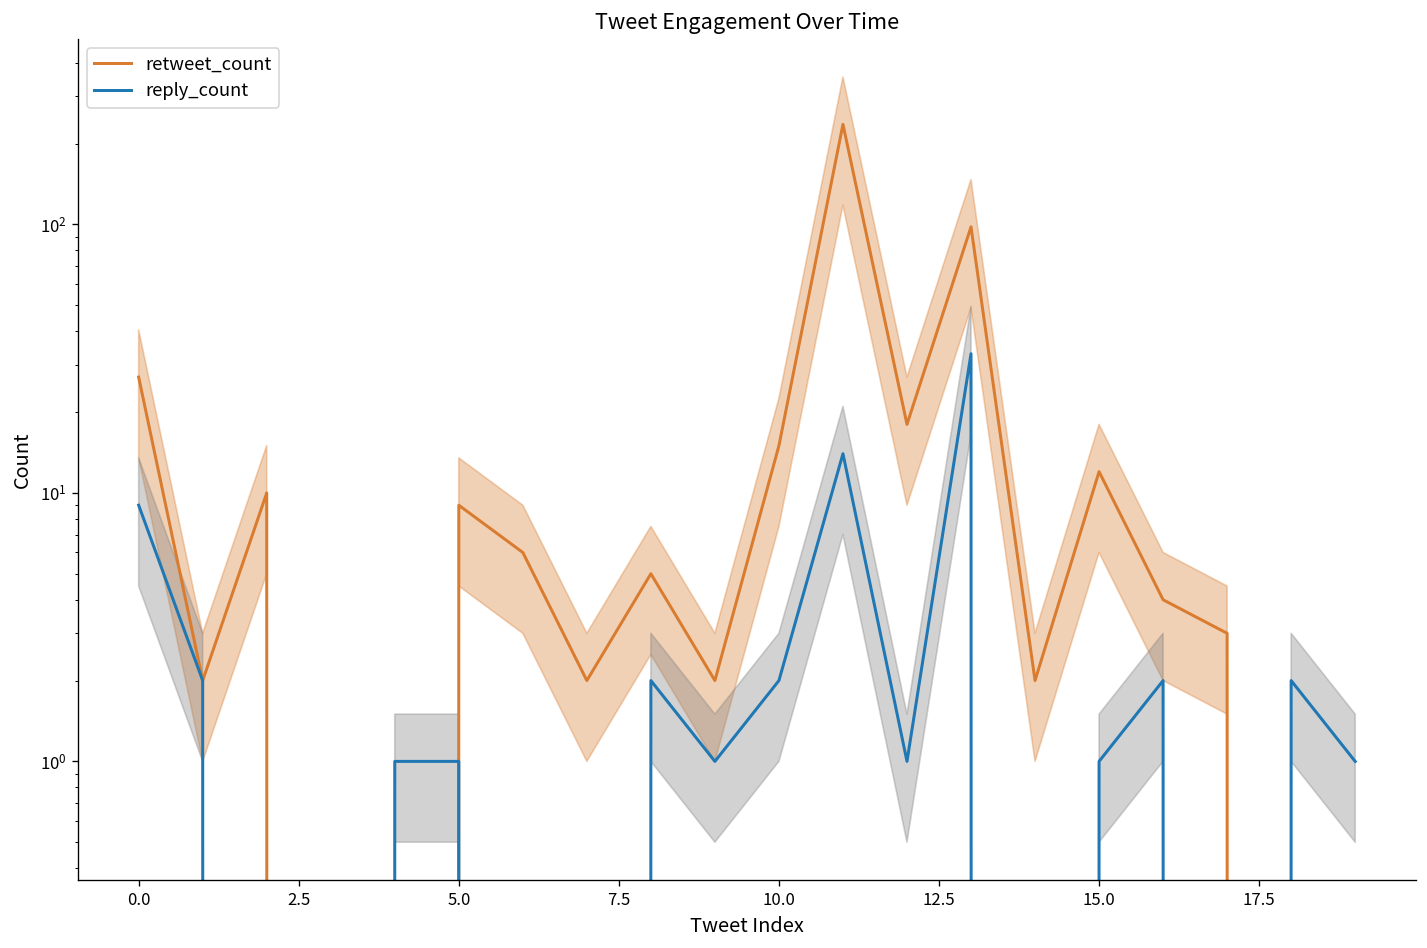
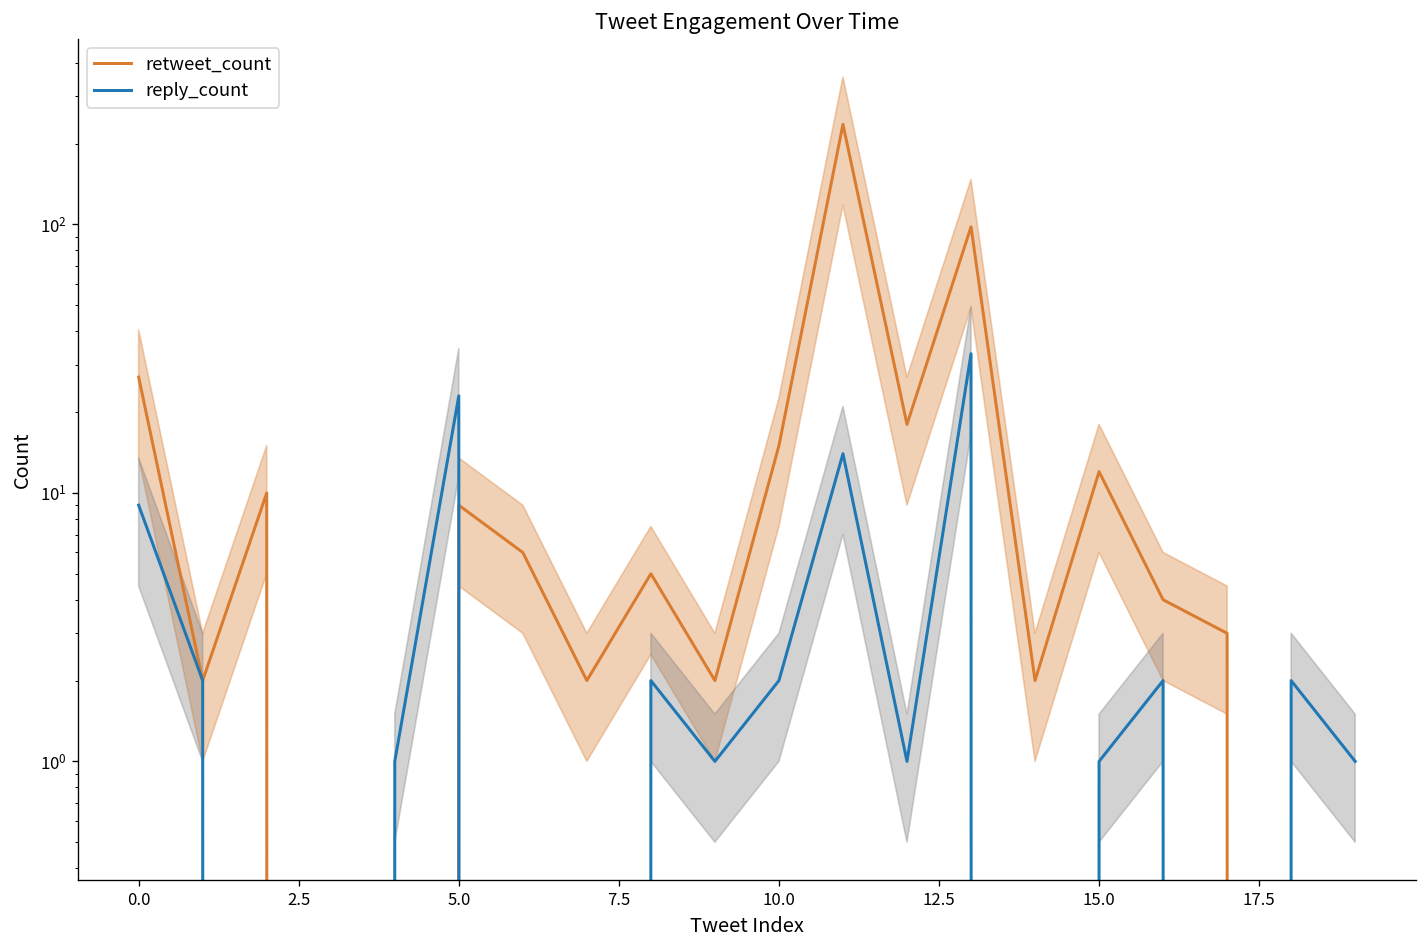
reply_count, 5.0: 1 -> 23
